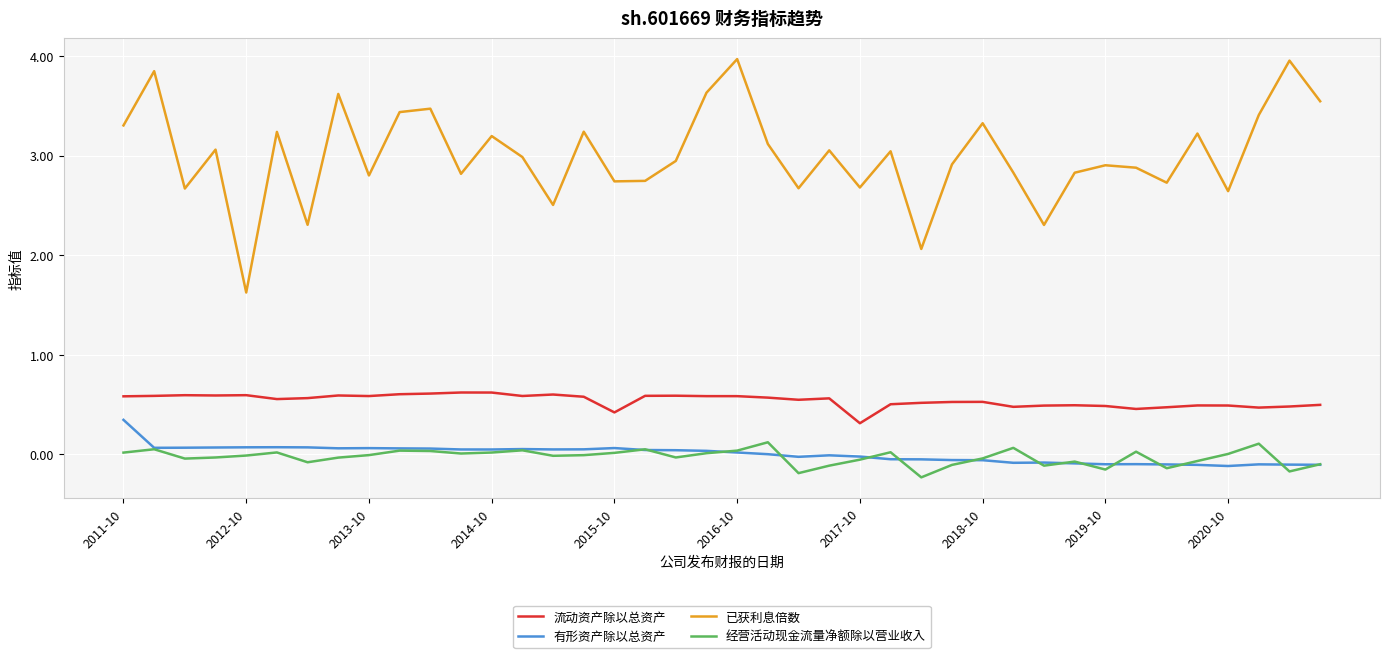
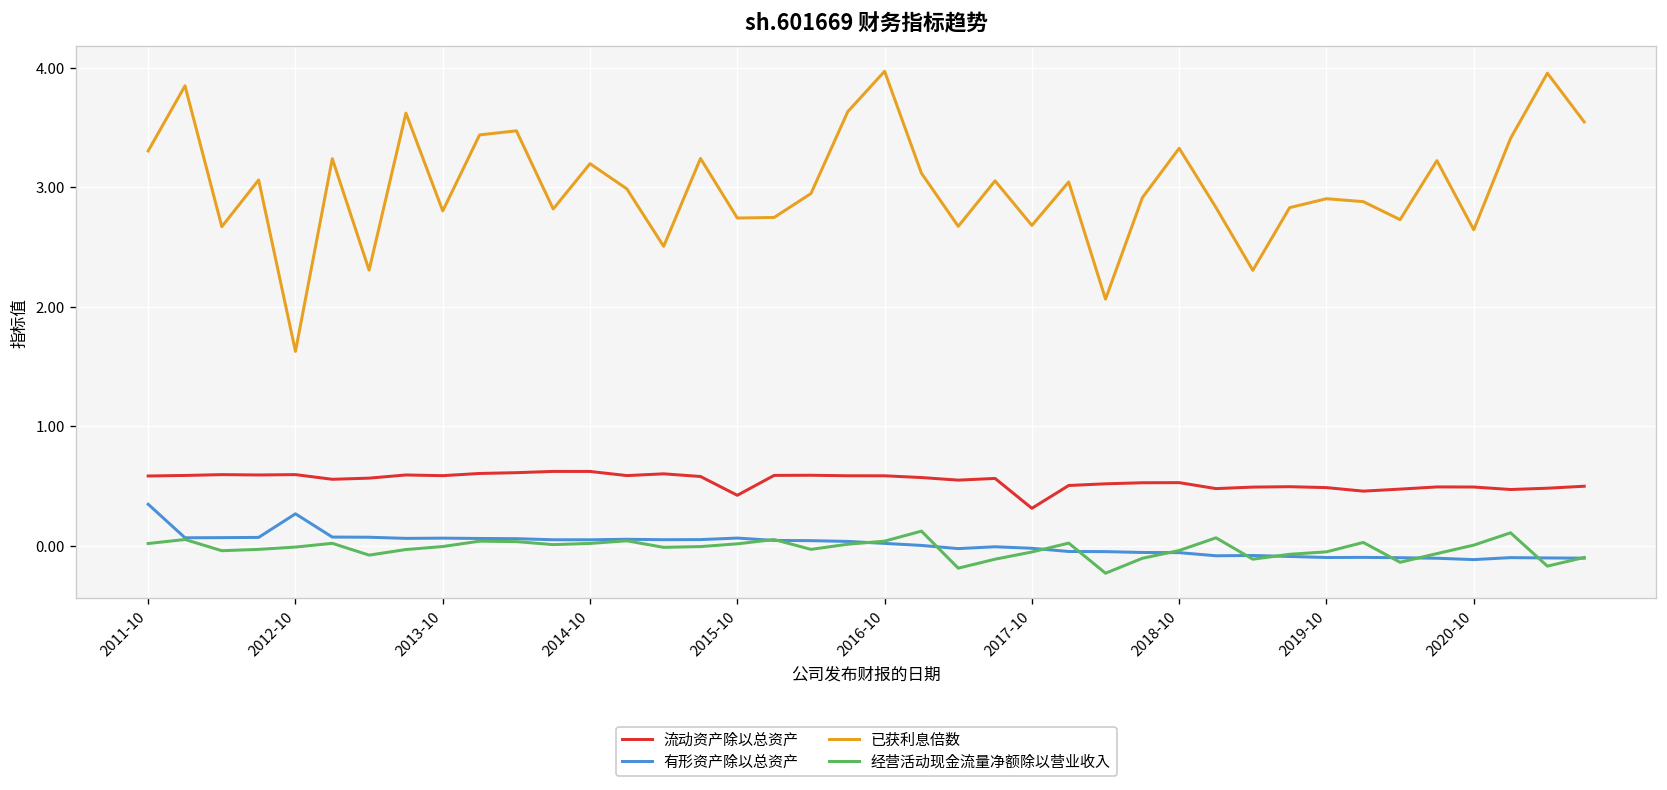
有形资产除以总资产, 2012-10: 0.1 -> 0.3
经营活动现金流量净额除以营业收入, 2019-10: -0.2 -> -0.1
